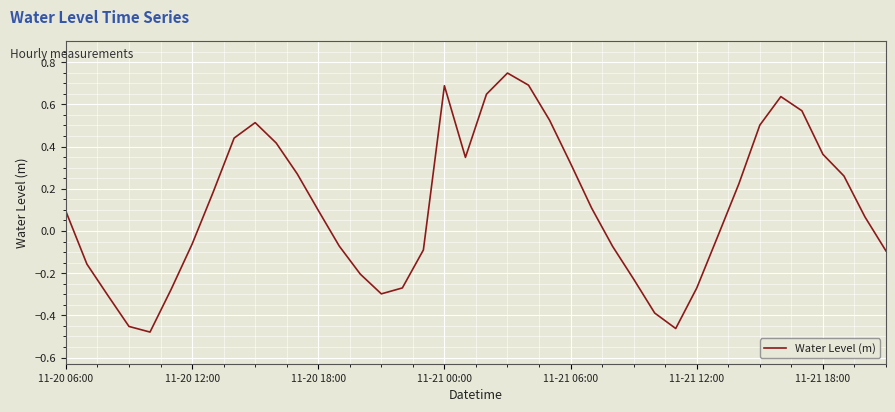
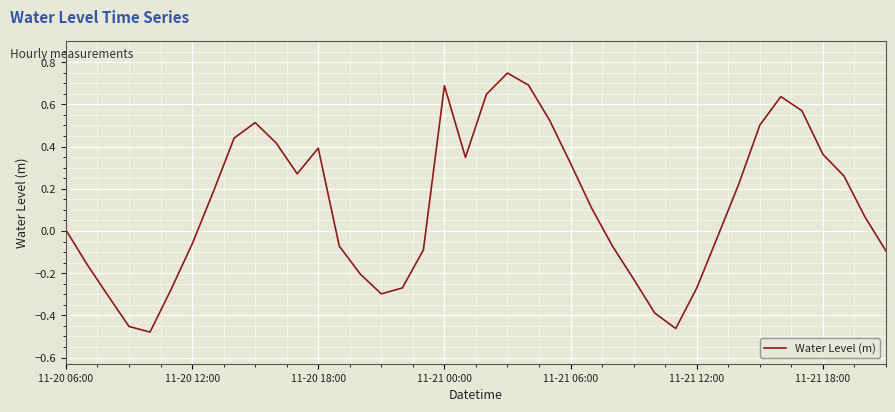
11-20 06:00: 0.09 -> 0.00
11-20 18:00: 0.10 -> 0.39
